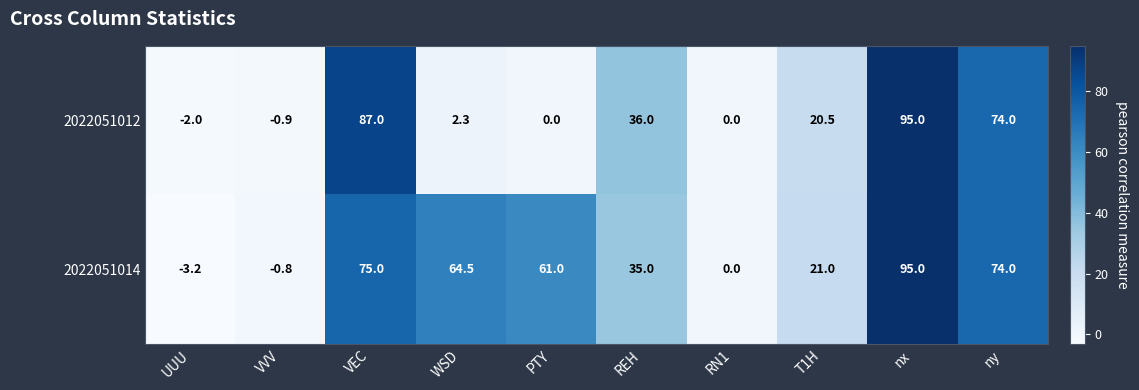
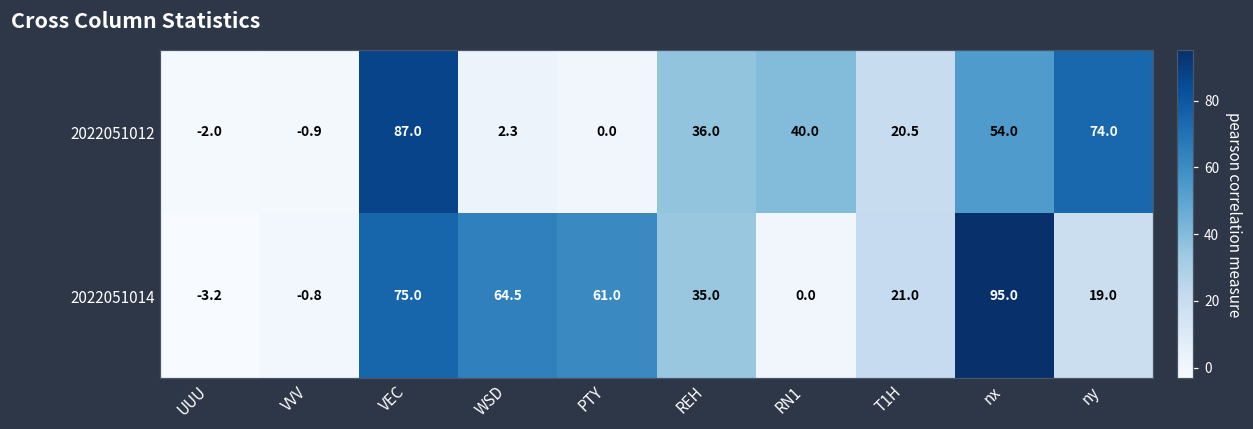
2022051012, RN1: 0.0 -> 40.0
2022051012, nx: 95.0 -> 54.0
2022051014, ny: 74.0 -> 19.0
